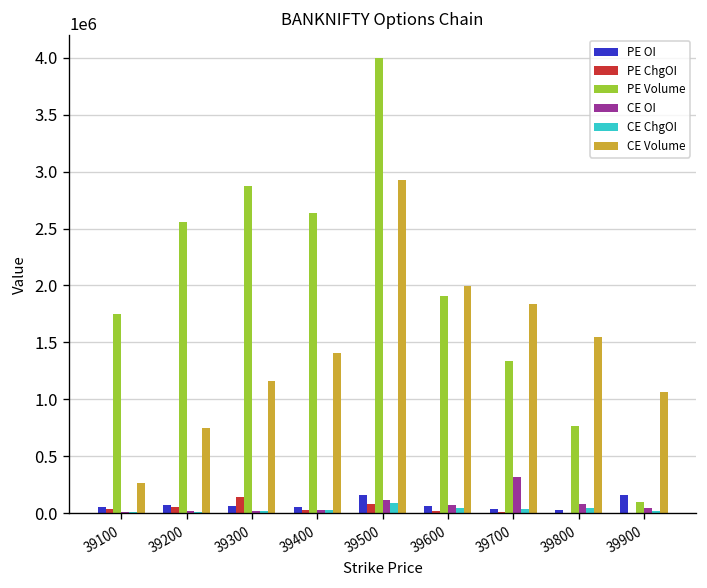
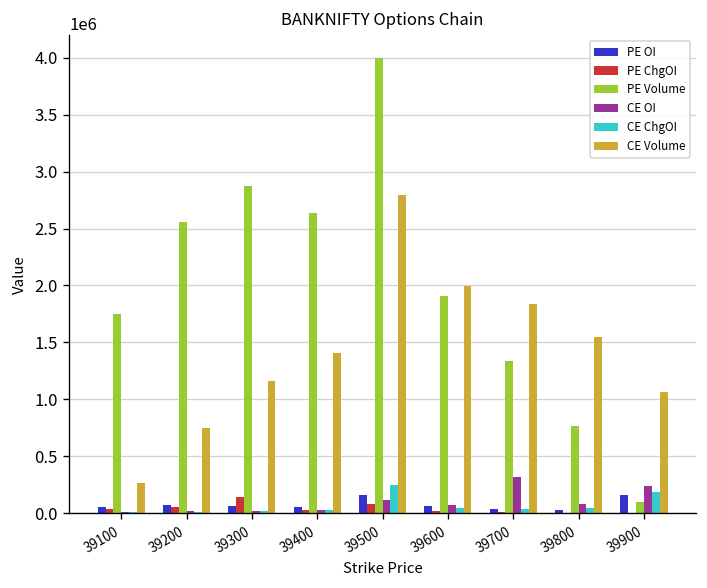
CE ChgOI, 39500: 100000 -> 200000
CE Volume, 39500: 2900000 -> 2800000
CE OI, 39900: 0 -> 200000
CE ChgOI, 39900: 0 -> 200000
